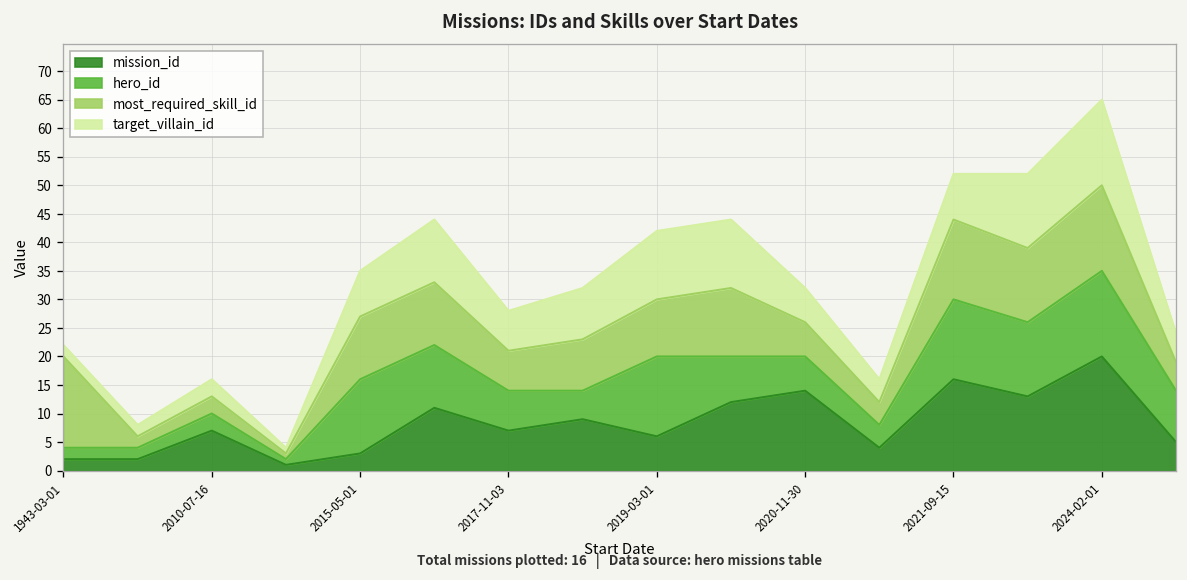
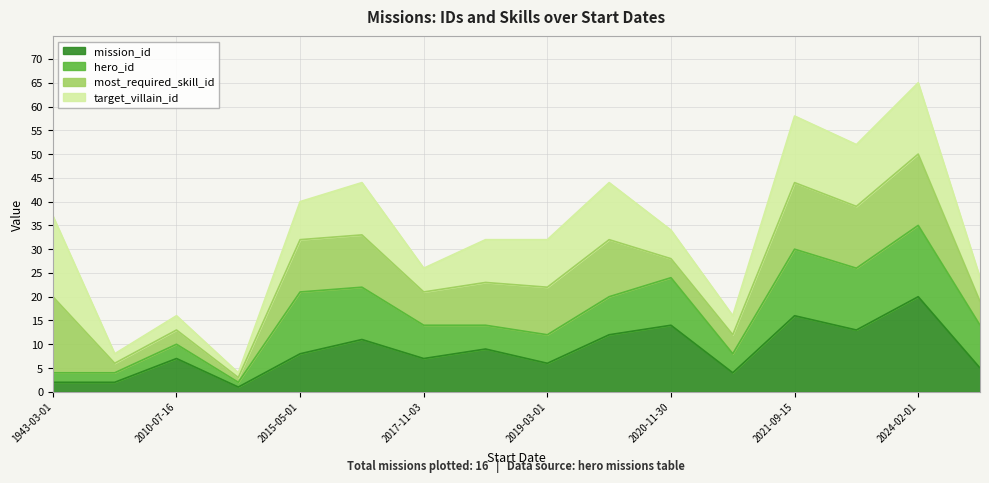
target_villain_id, 1943-03-01: 2 -> 17
mission_id, 2015-05-01: 3 -> 8
target_villain_id, 2017-11-03: 7 -> 5
hero_id, 2019-03-01: 14 -> 6
target_villain_id, 2019-03-01: 12 -> 10
hero_id, 2020-11-30: 6 -> 10
most_required_skill_id, 2020-11-30: 6 -> 4
target_villain_id, 2021-09-15: 8 -> 14
